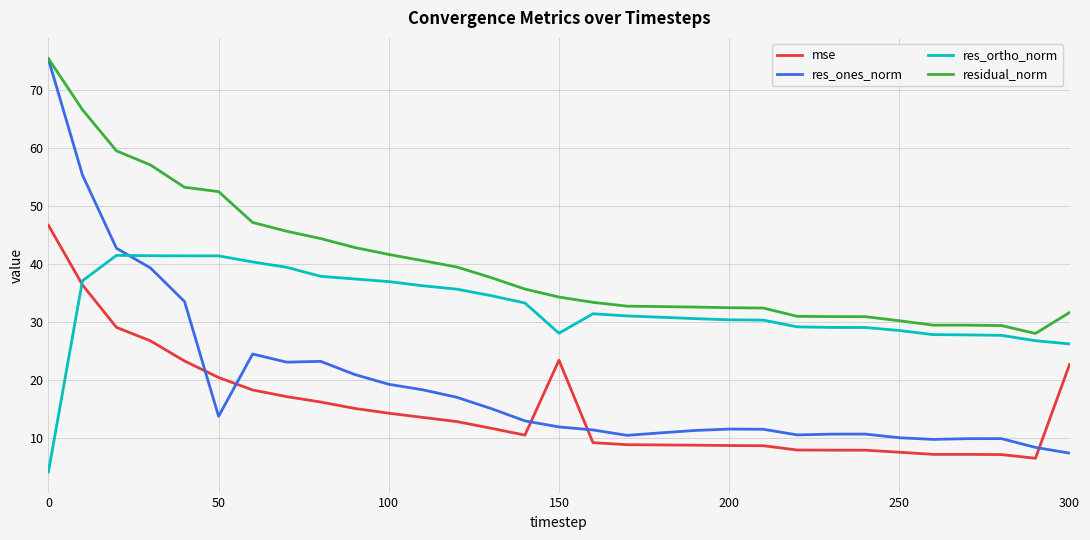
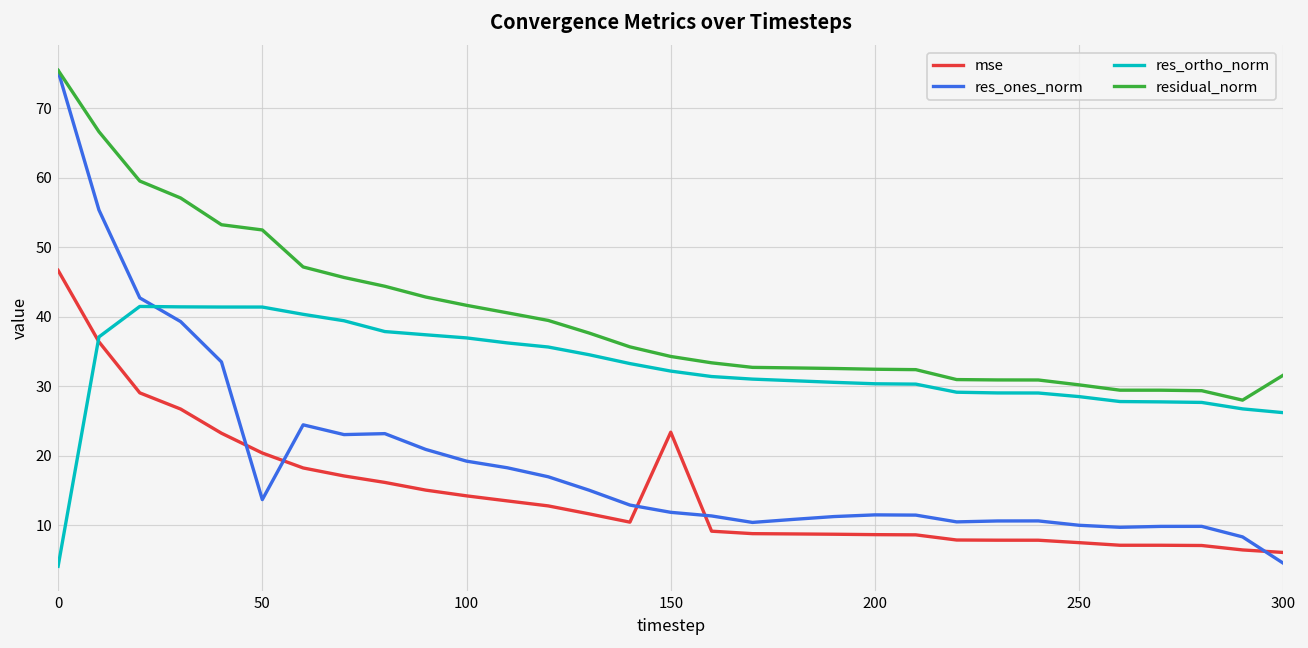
res_ortho_norm, 150: 28 -> 32
mse, 300: 23 -> 6
res_ones_norm, 300: 7 -> 4
